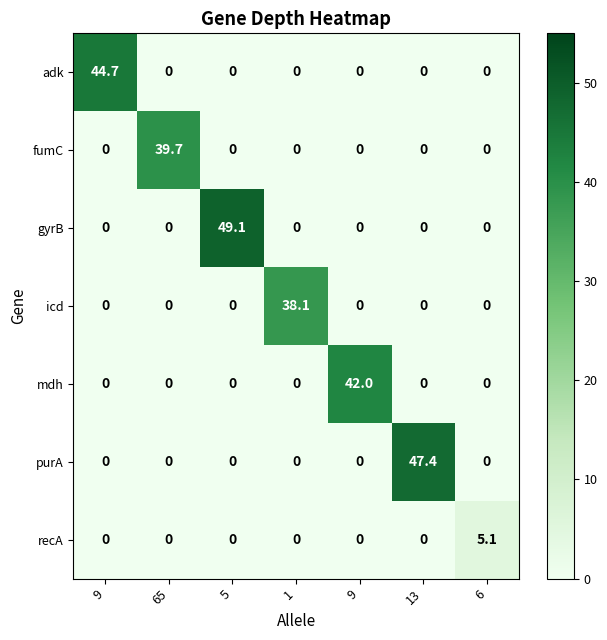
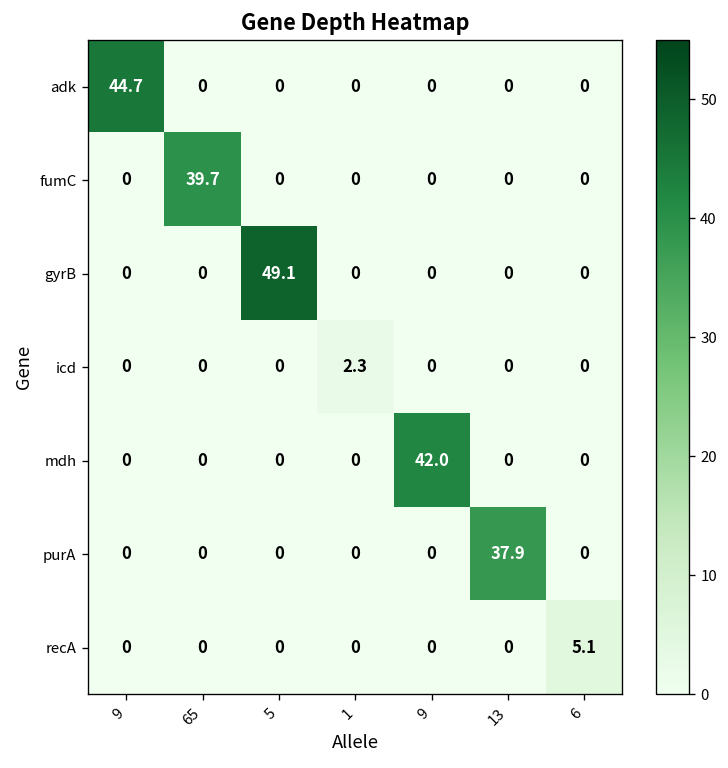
icd, 1: 38.1 -> 2.3
purA, 13: 47.4 -> 37.9
